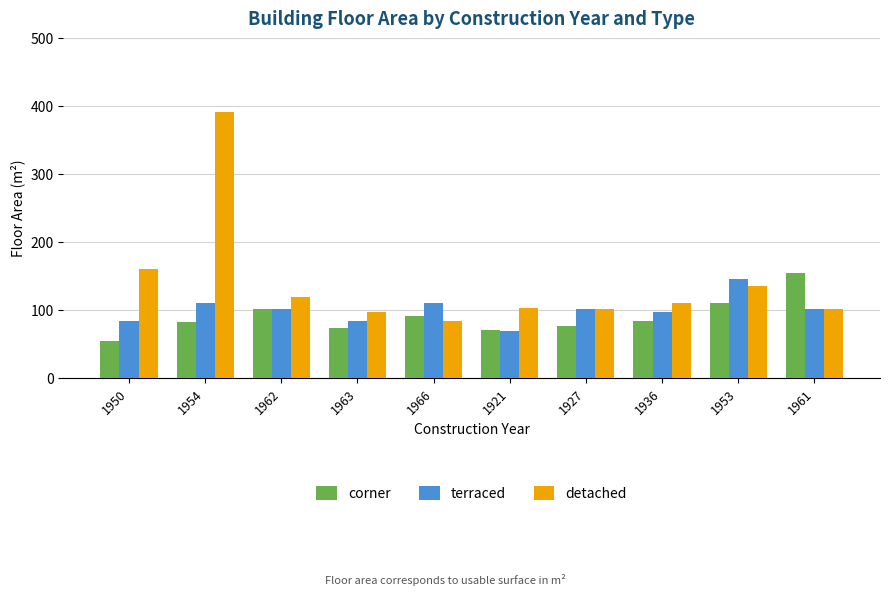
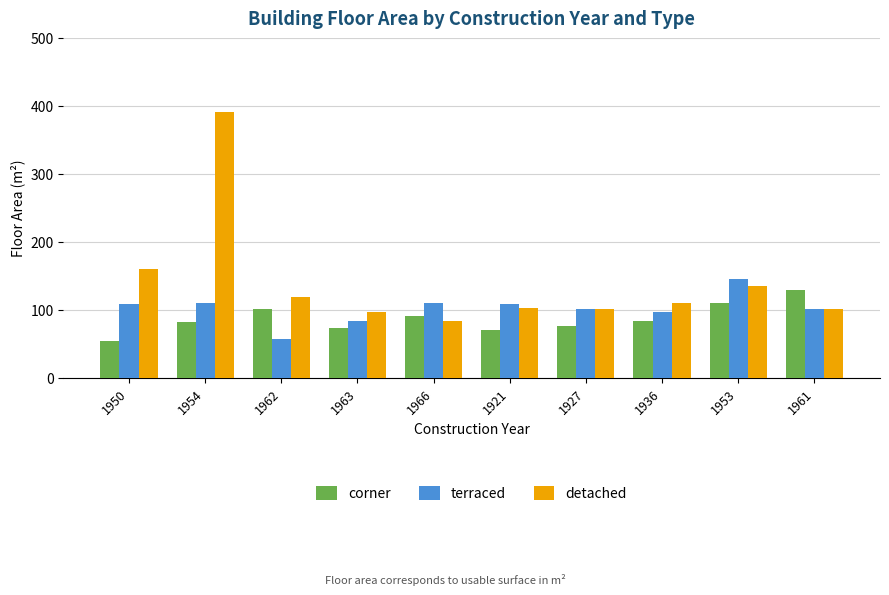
terraced, 1950: 80 -> 110
terraced, 1962: 100 -> 60
terraced, 1921: 70 -> 110
corner, 1961: 160 -> 130
